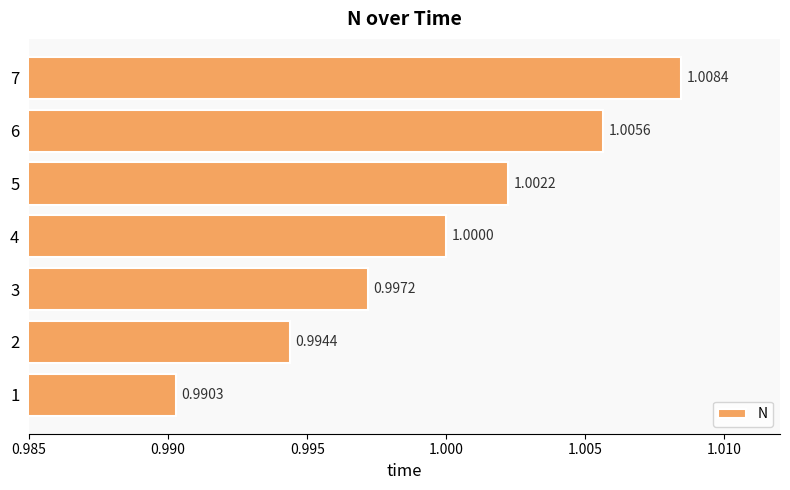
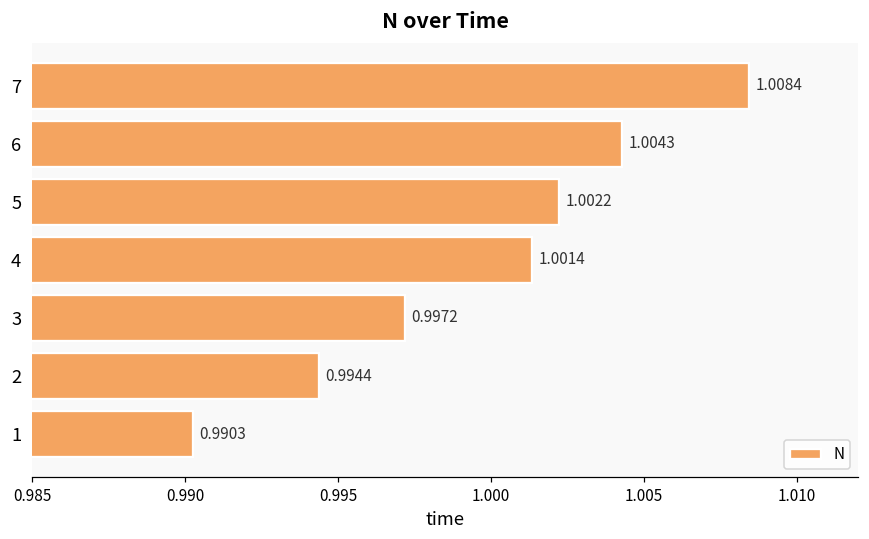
6: 1.0056 -> 1.0043
4: 1.0000 -> 1.0014
